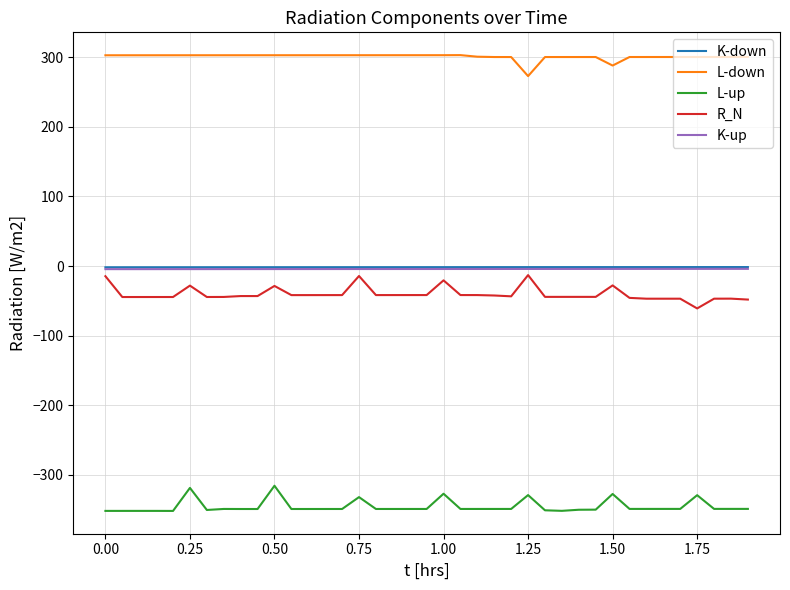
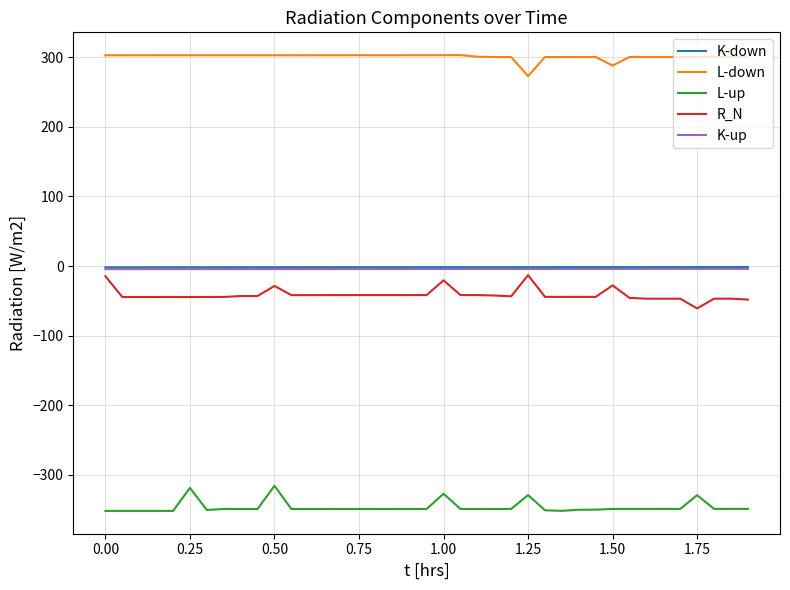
R_N, 0.25: -30 -> -40
L-up, 0.75: -330 -> -350
R_N, 0.75: -10 -> -40
L-up, 1.50: -330 -> -350
